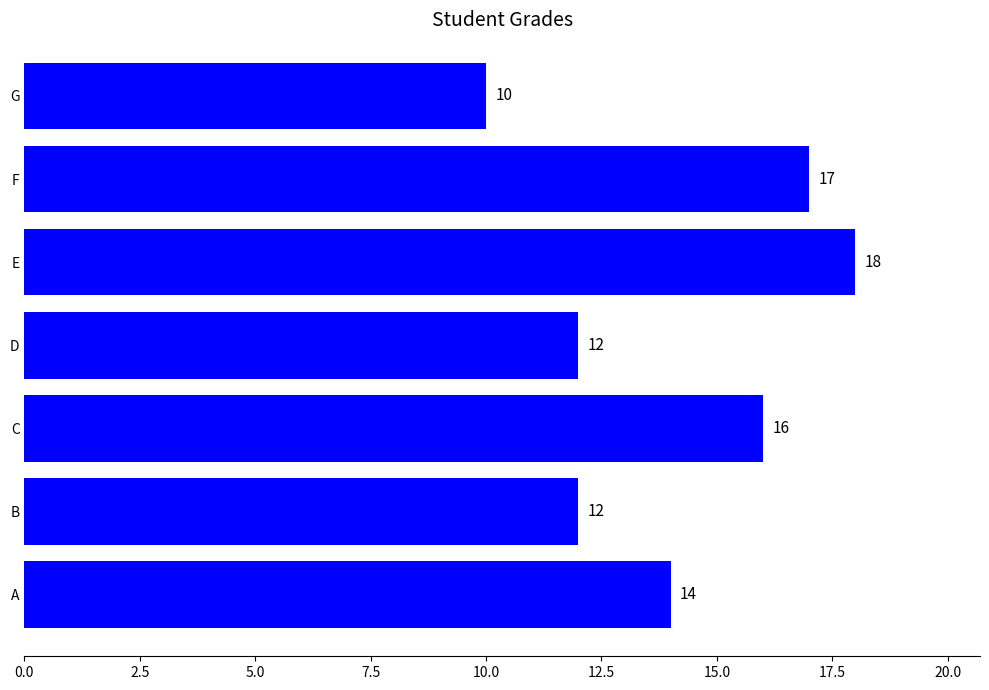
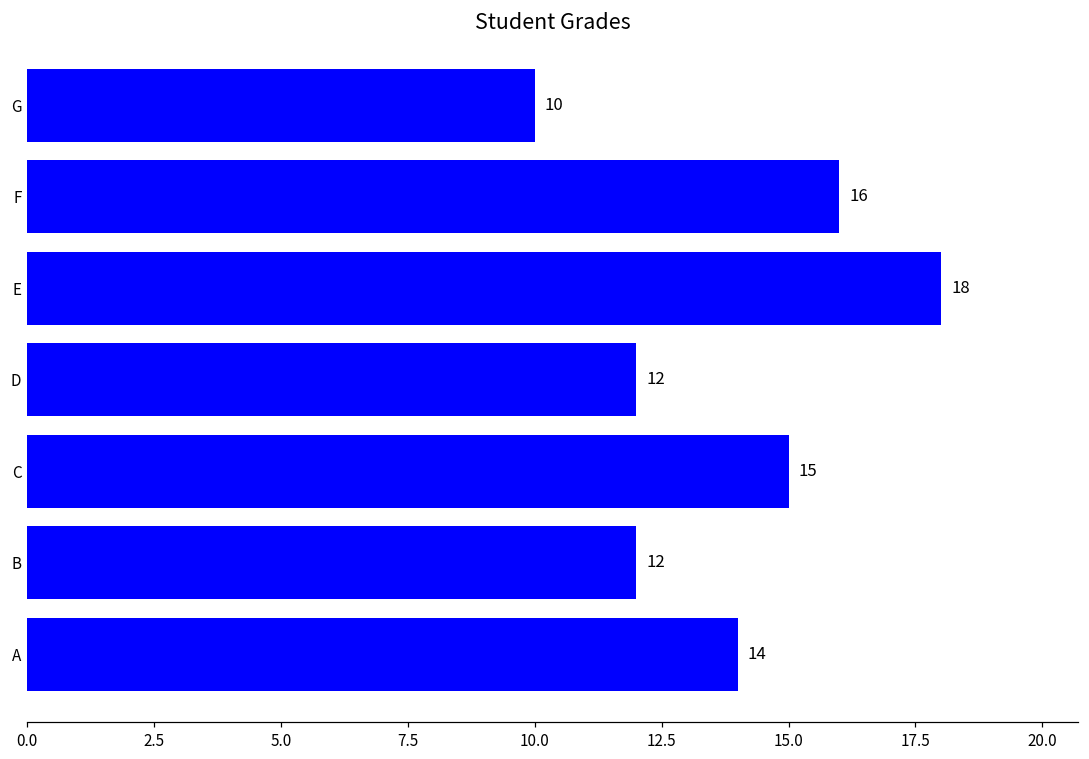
F: 17 -> 16
C: 16 -> 15
